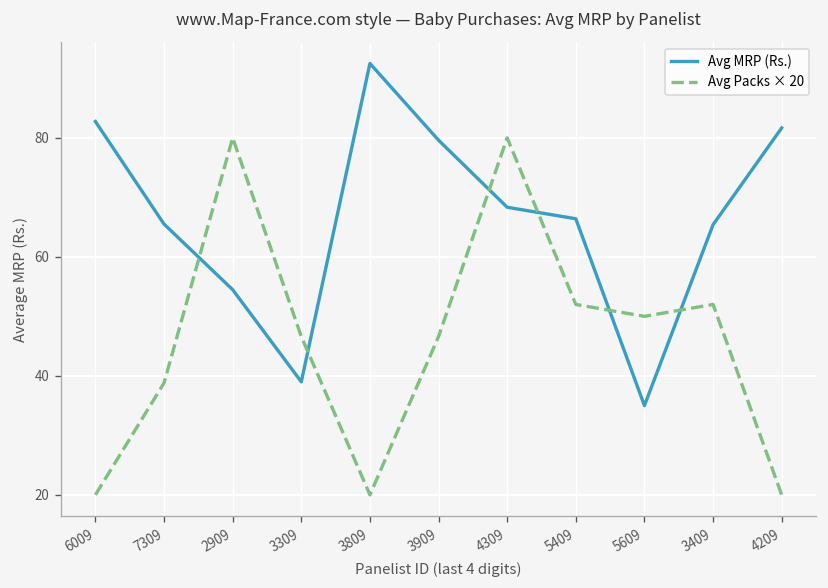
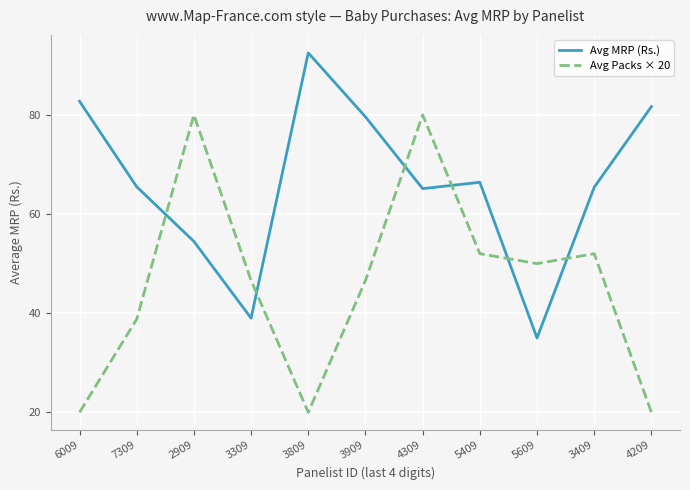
Avg MRP (Rs.), 4309: 68 -> 65
